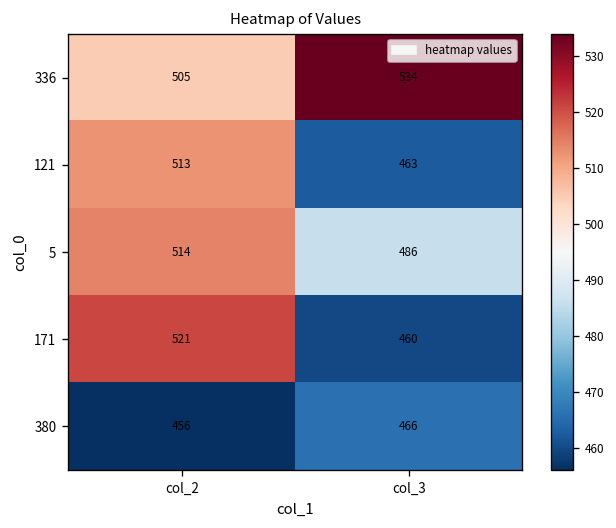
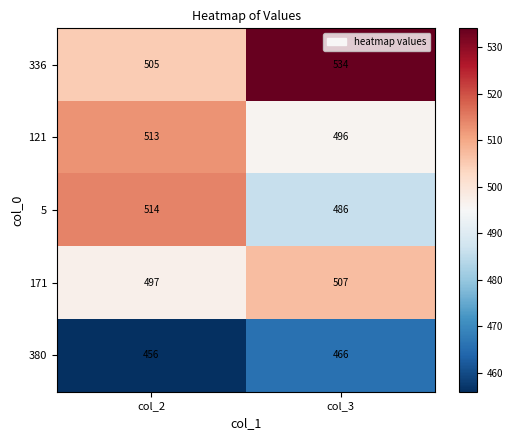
121, col_3: 463 -> 496
171, col_2: 521 -> 497
171, col_3: 460 -> 507
